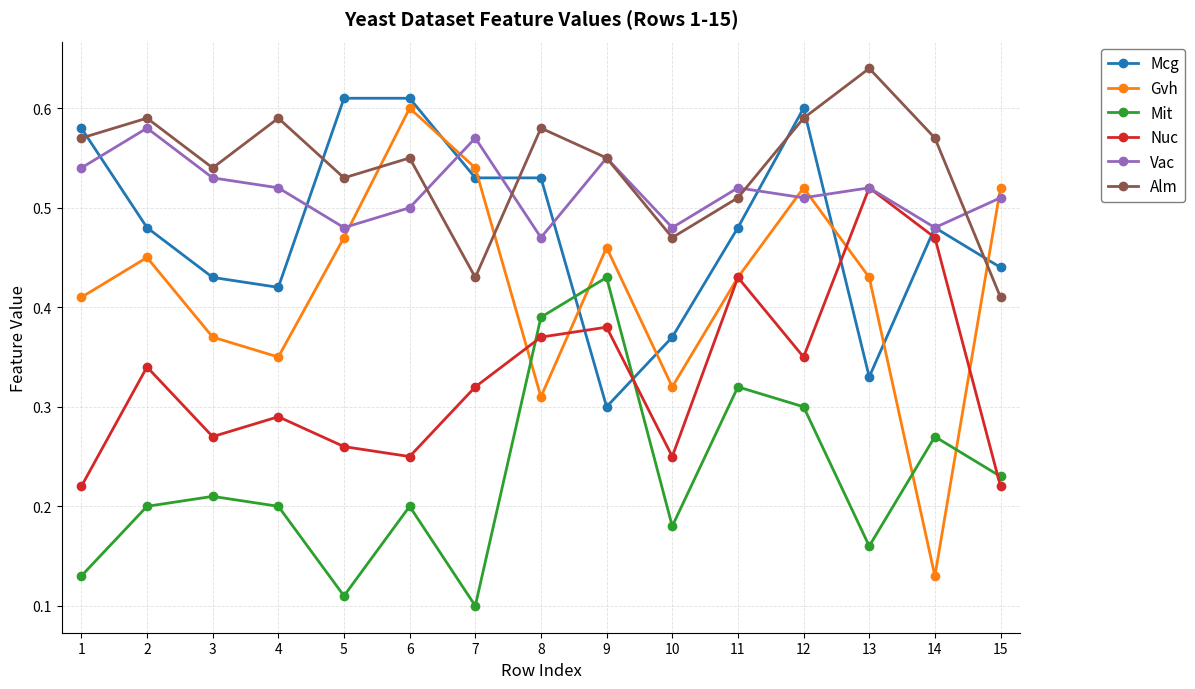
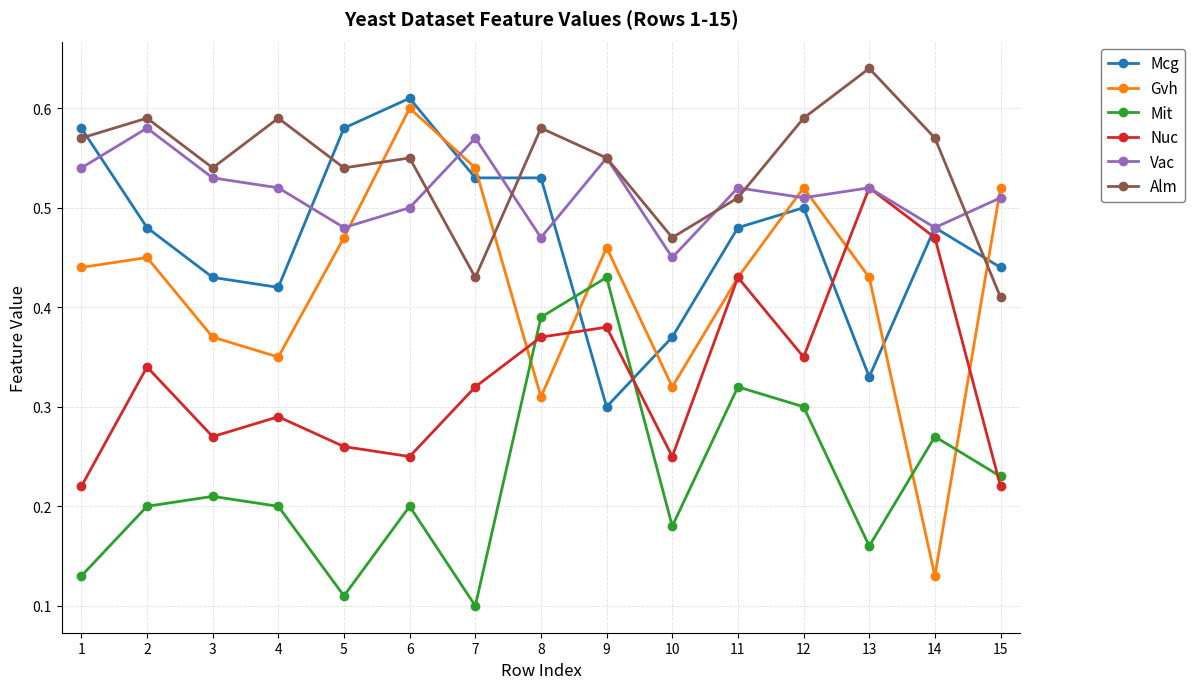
Gvh, 1: 0.41 -> 0.44
Mcg, 5: 0.61 -> 0.58
Alm, 5: 0.53 -> 0.54
Vac, 10: 0.48 -> 0.45
Mcg, 12: 0.6 -> 0.5
